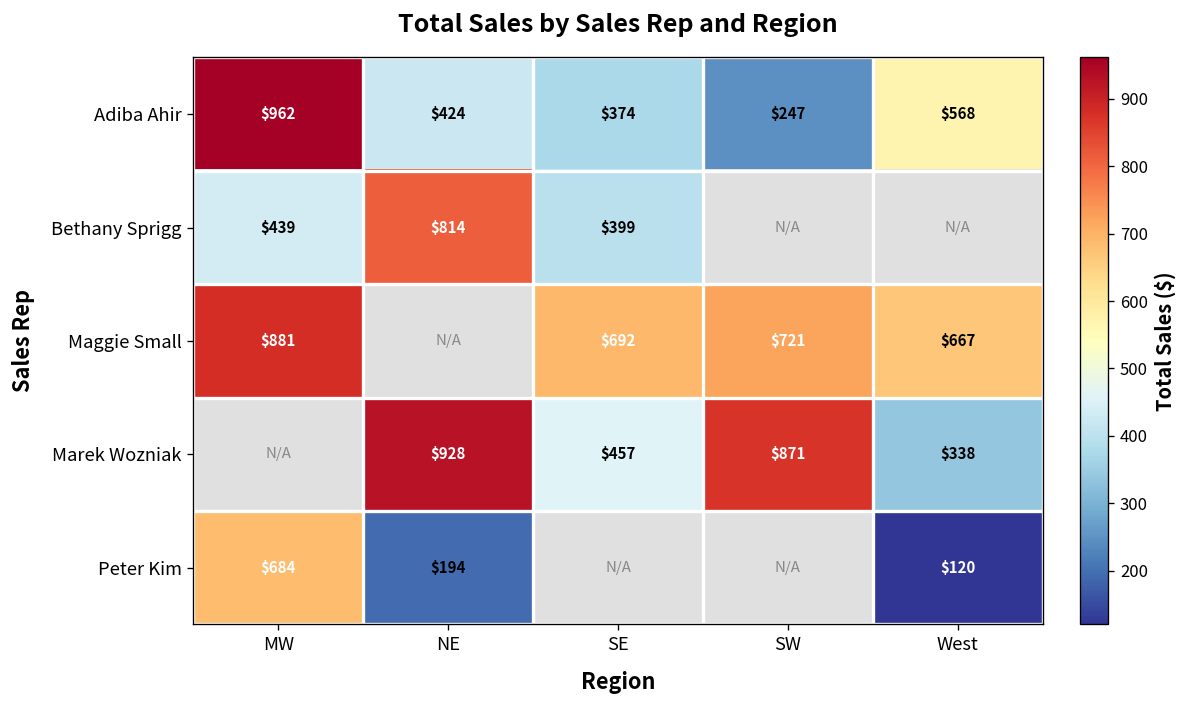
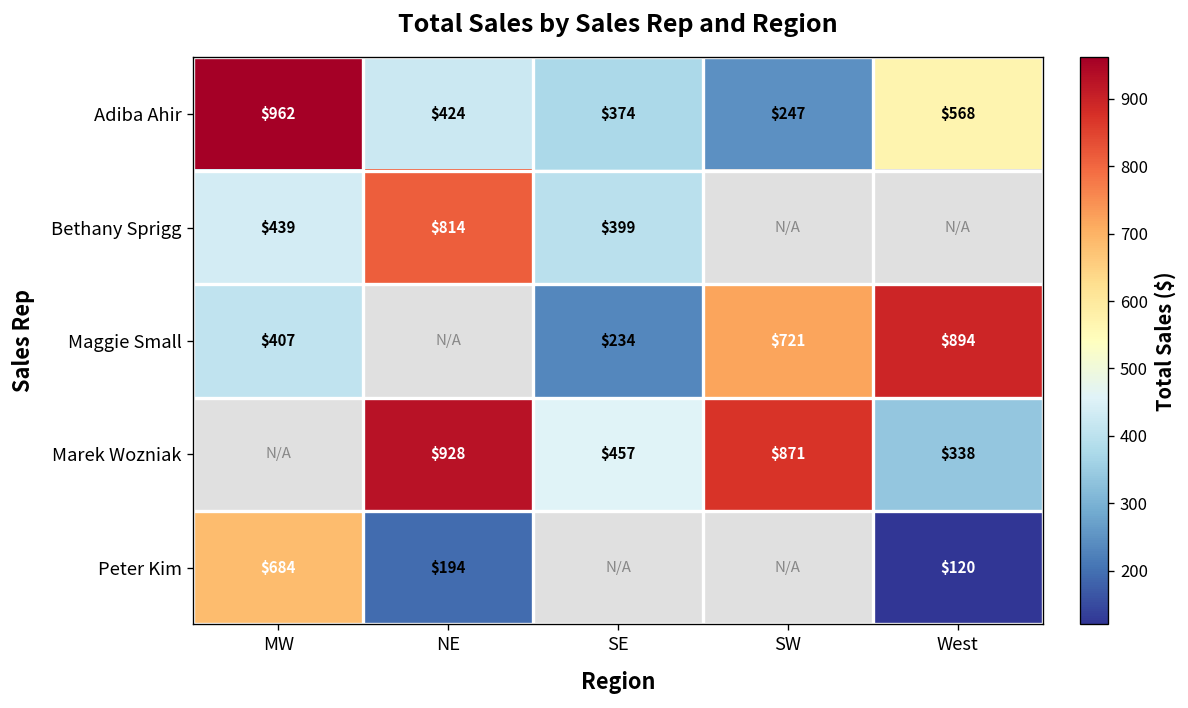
Maggie Small, MW: $881 -> $407
Maggie Small, SE: $692 -> $234
Maggie Small, West: $667 -> $894
